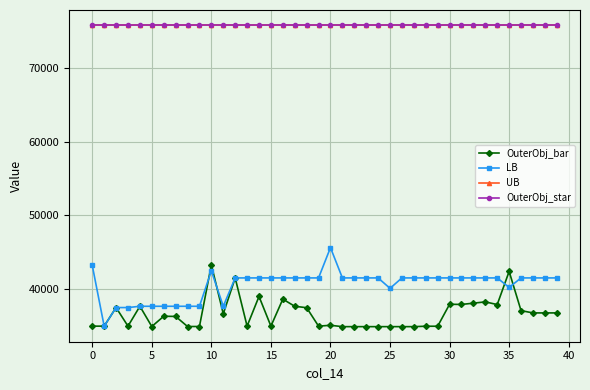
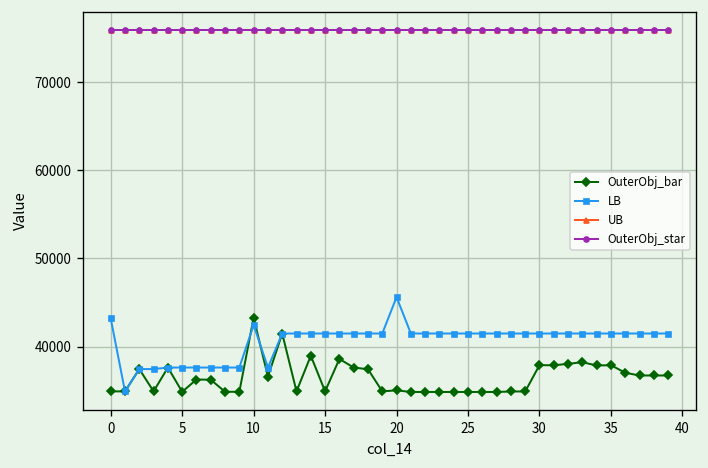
LB, 25: 40000 -> 41000
OuterObj_bar, 35: 42000 -> 38000
LB, 35: 40000 -> 41000
